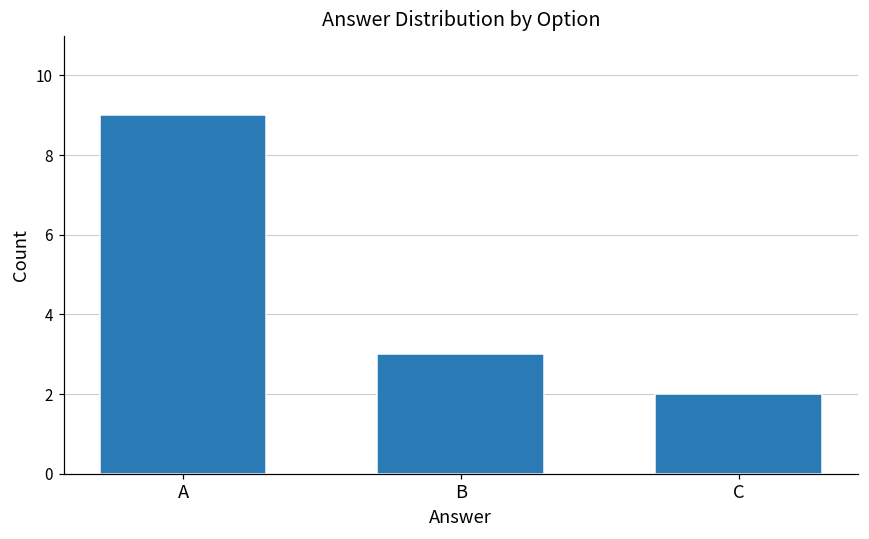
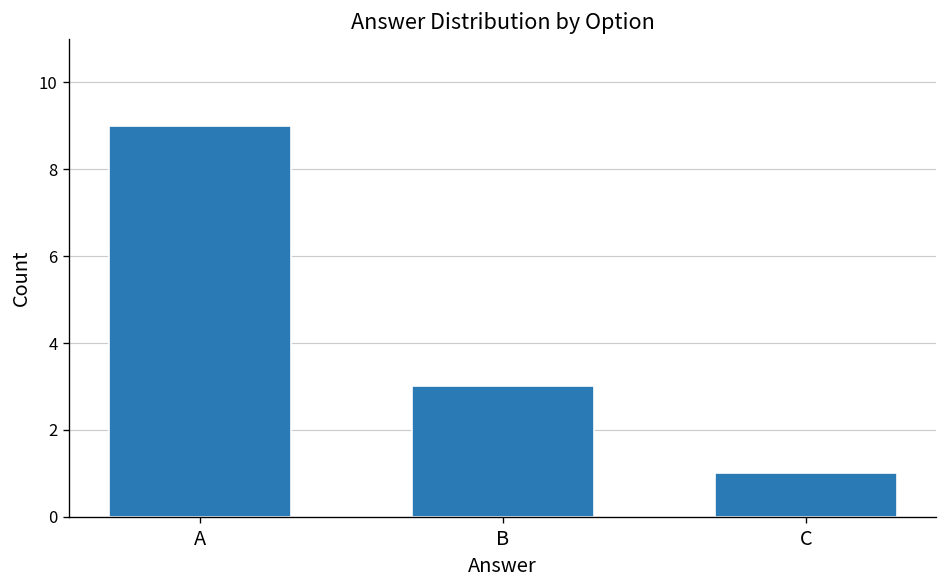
C: 2 -> 1
